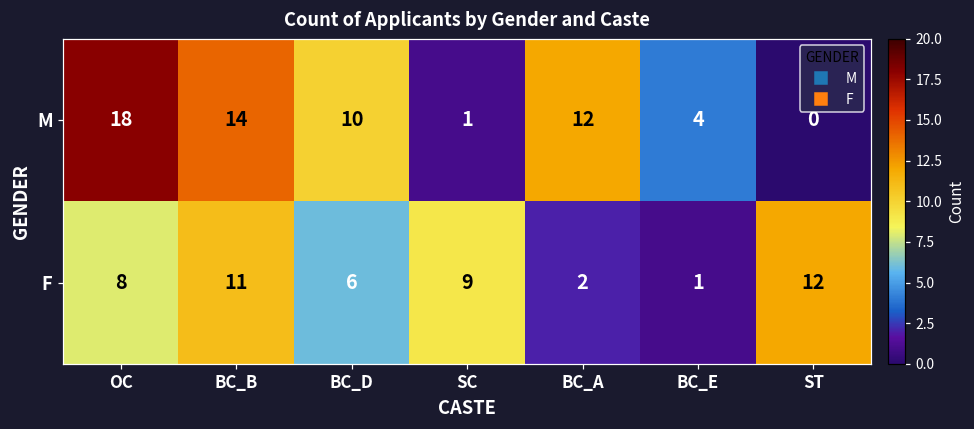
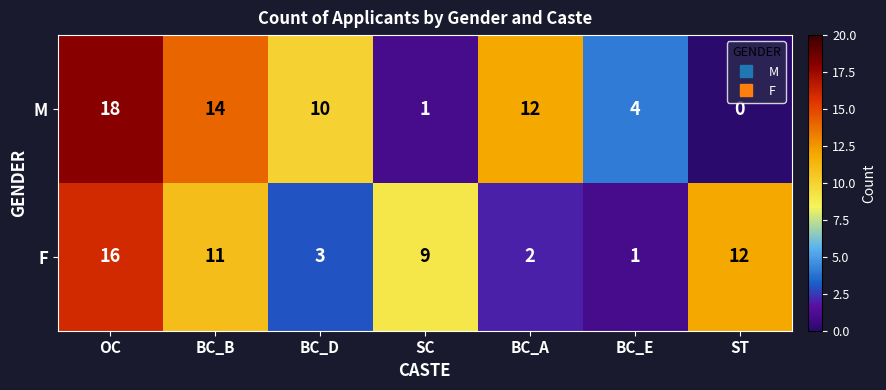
F, OC: 8 -> 16
F, BC_D: 6 -> 3
